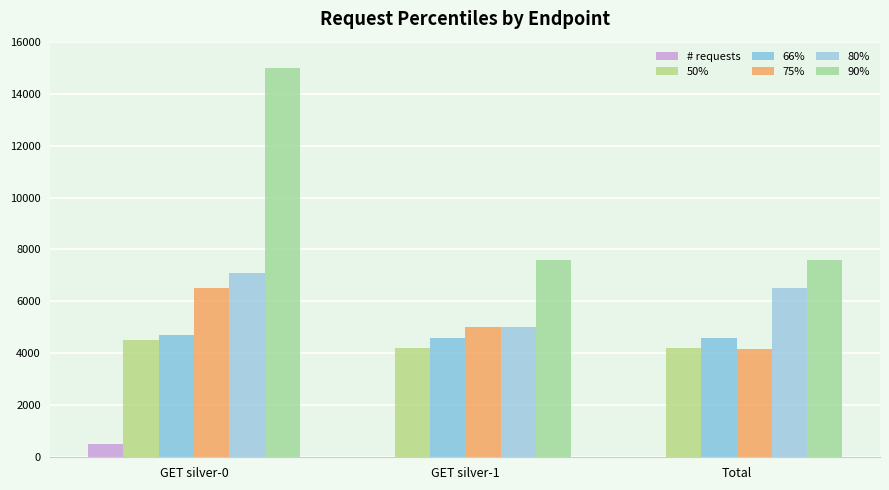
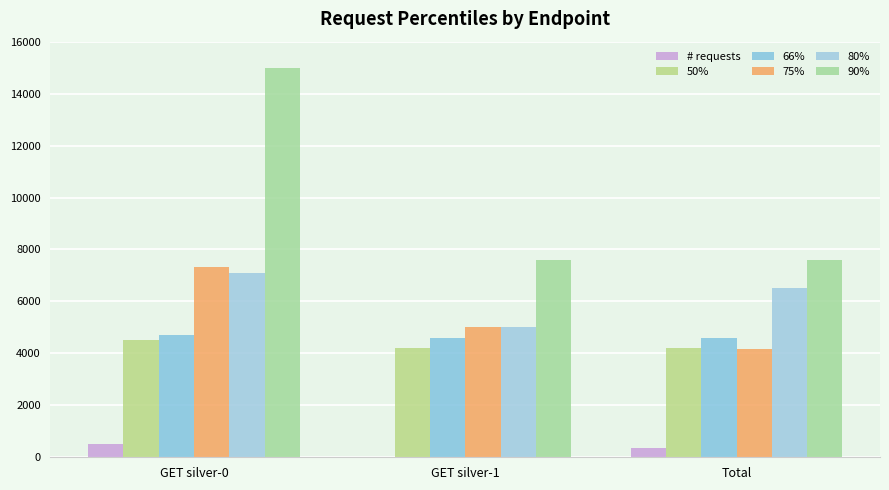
75%, GET silver-0: 6500 -> 7300
# requests, Total: 0 -> 400
